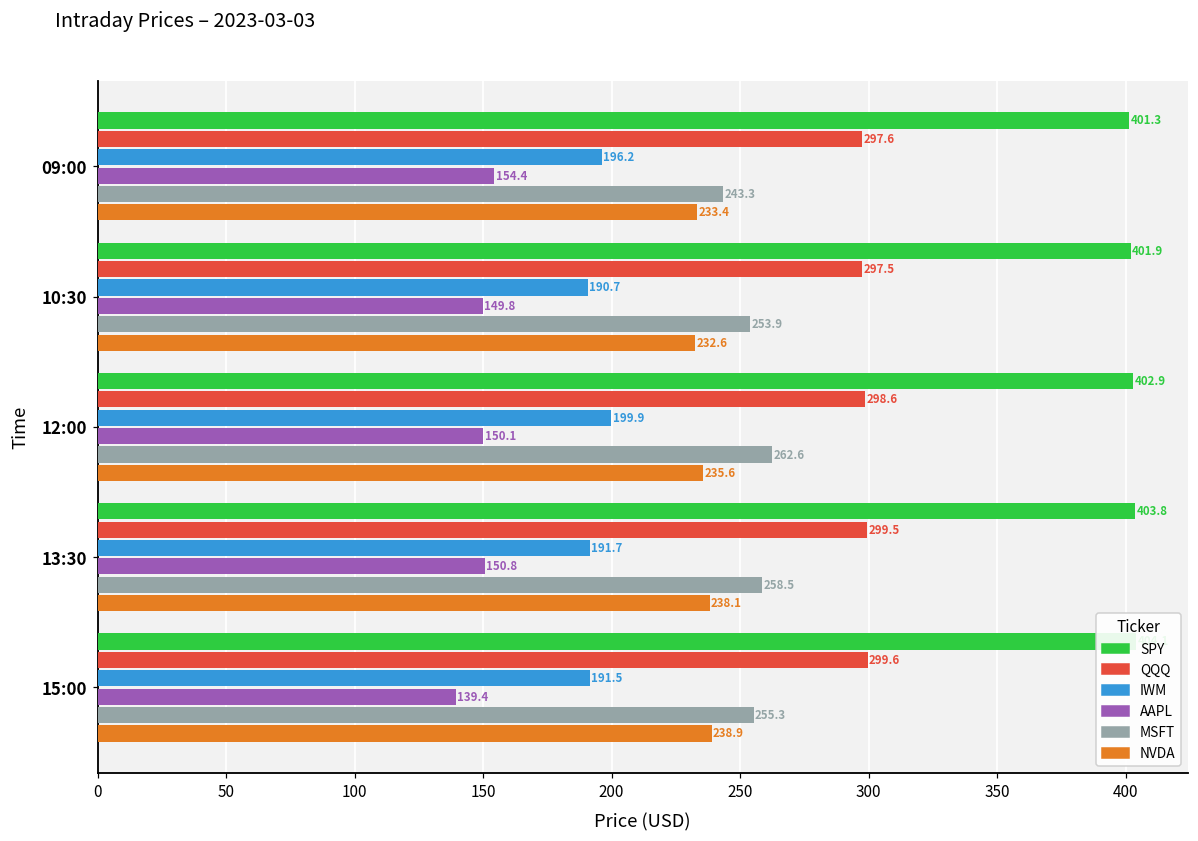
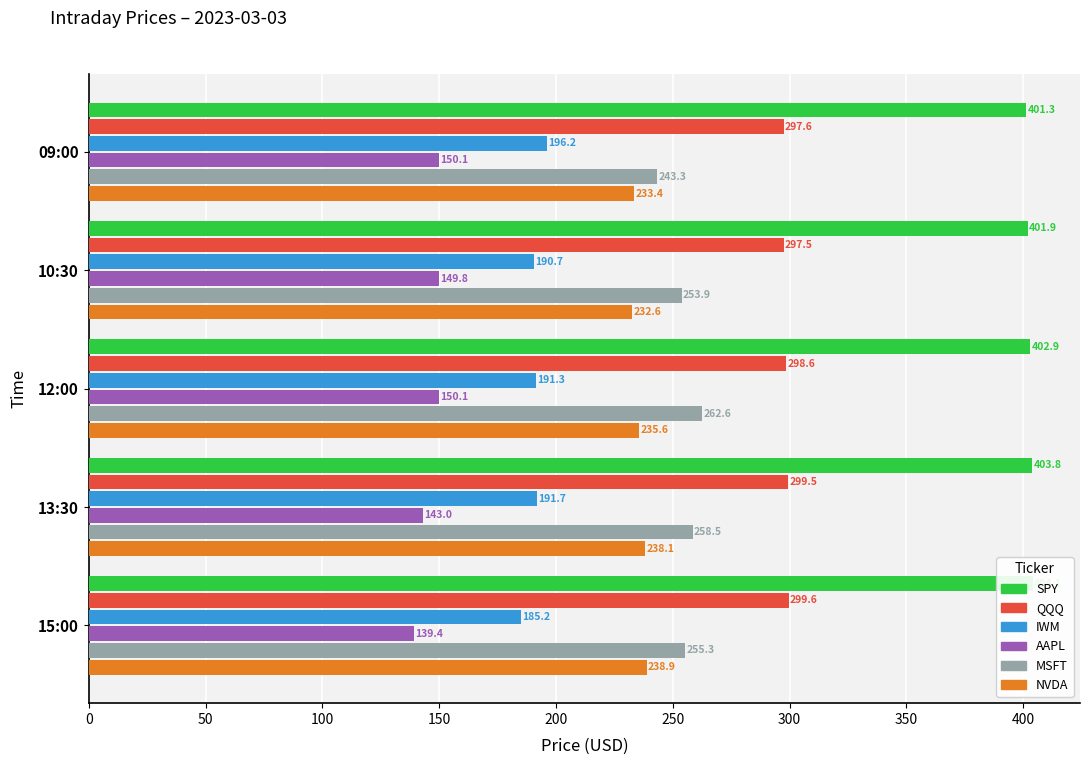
AAPL, 09:00: 154.4 -> 150.1
IWM, 12:00: 199.9 -> 191.3
AAPL, 13:30: 150.8 -> 143.0
IWM, 15:00: 191.5 -> 185.2
